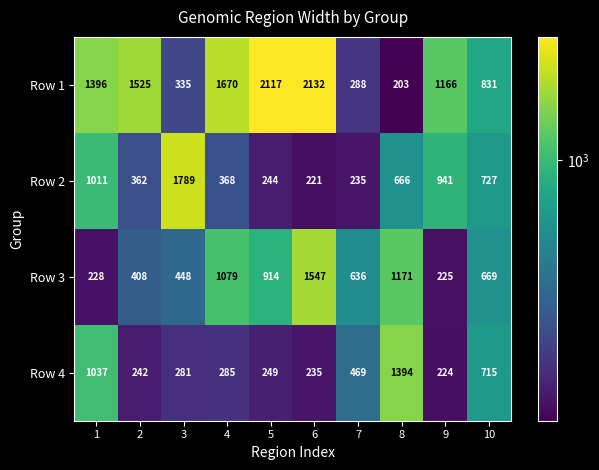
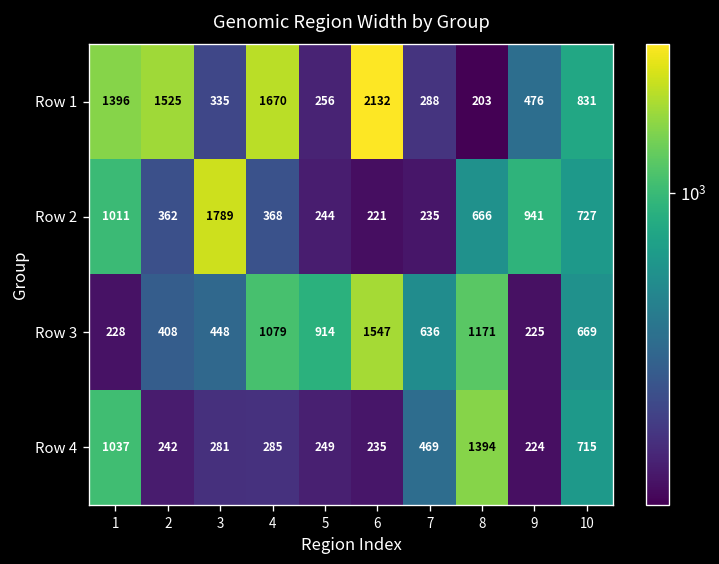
Row 1, 5: 2117 -> 256
Row 1, 9: 1166 -> 476
